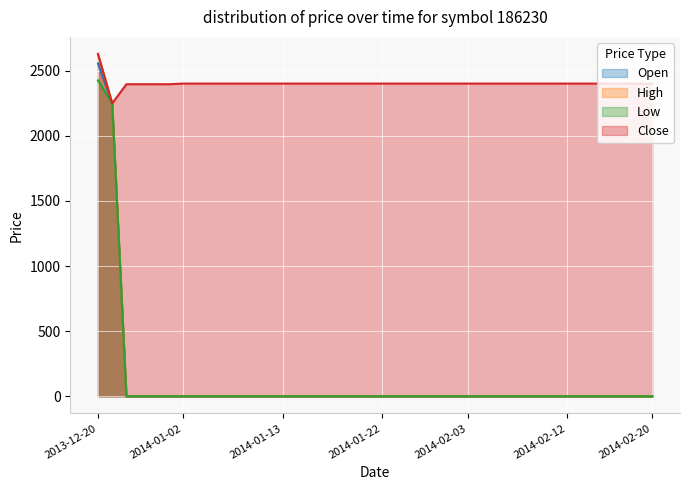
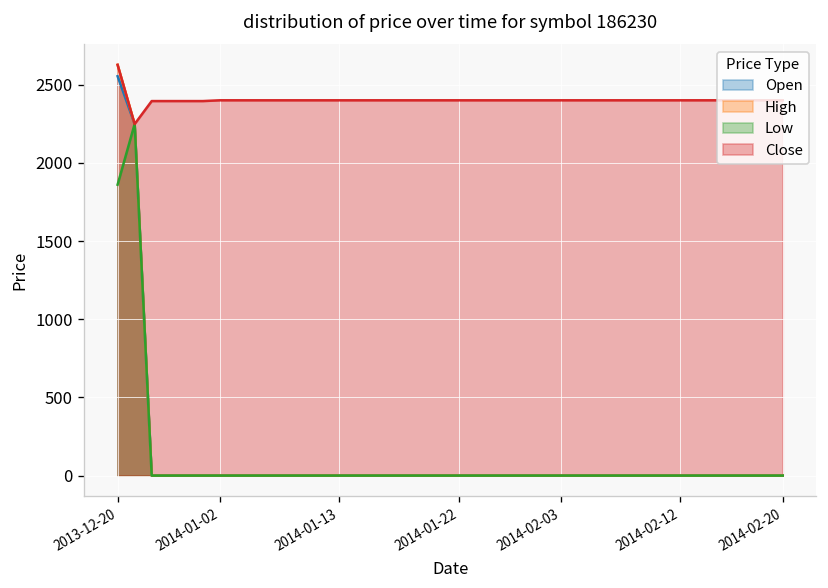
Low, 2013-12-20: 2430 -> 1860
